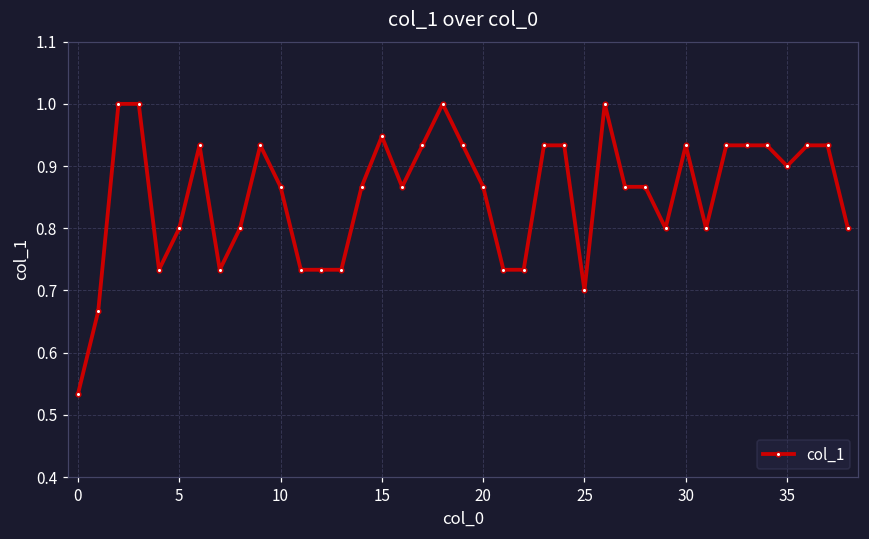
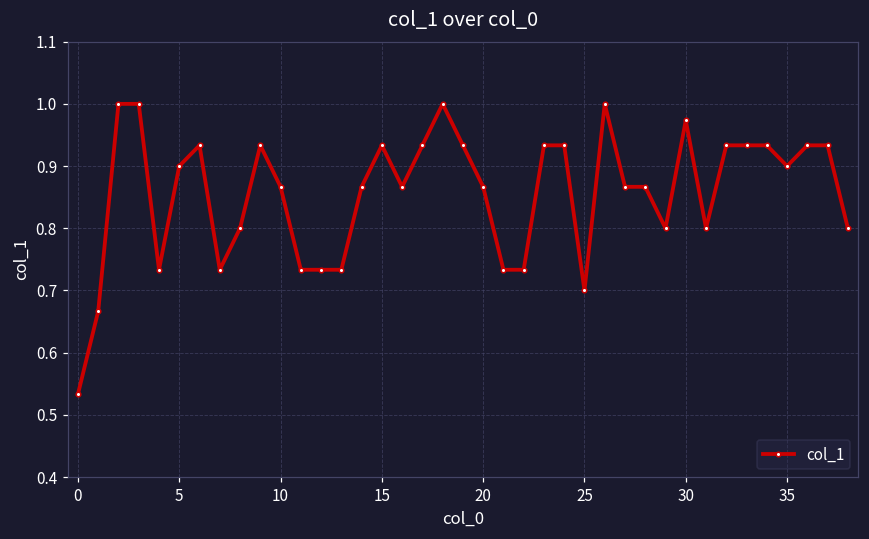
5: 0.8 -> 0.9
15: 0.95 -> 0.93
30: 0.93 -> 0.97
